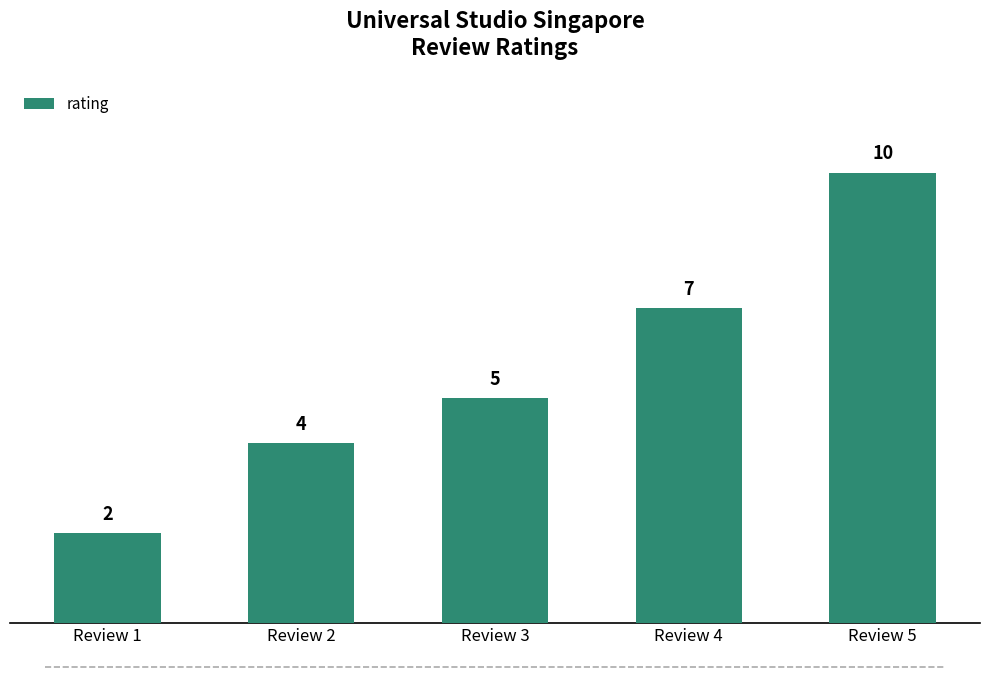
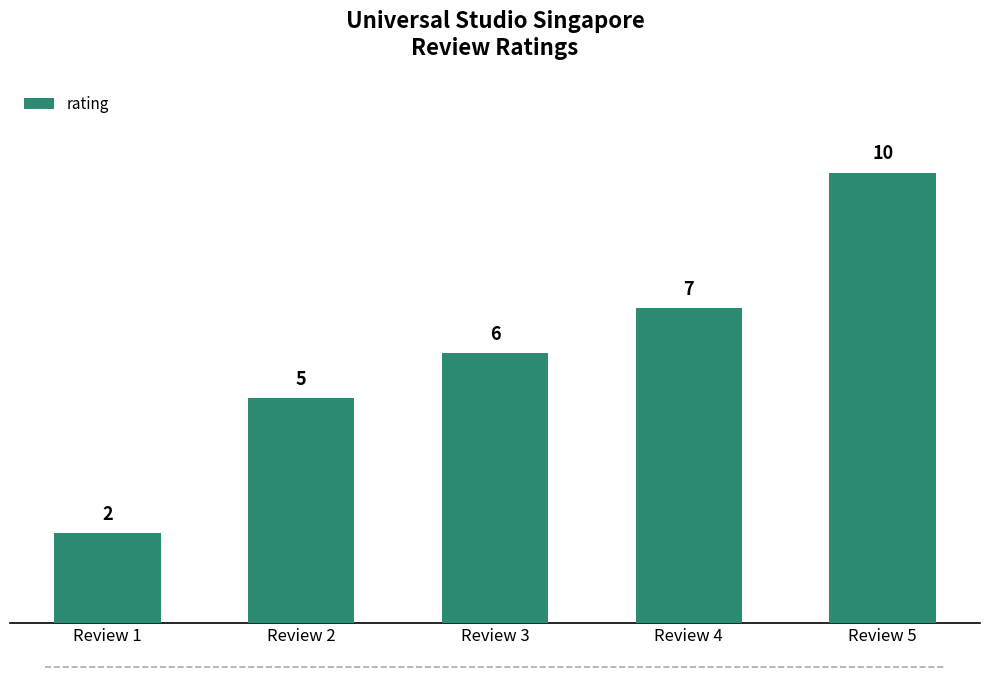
Review 2: 4 -> 5
Review 3: 5 -> 6
